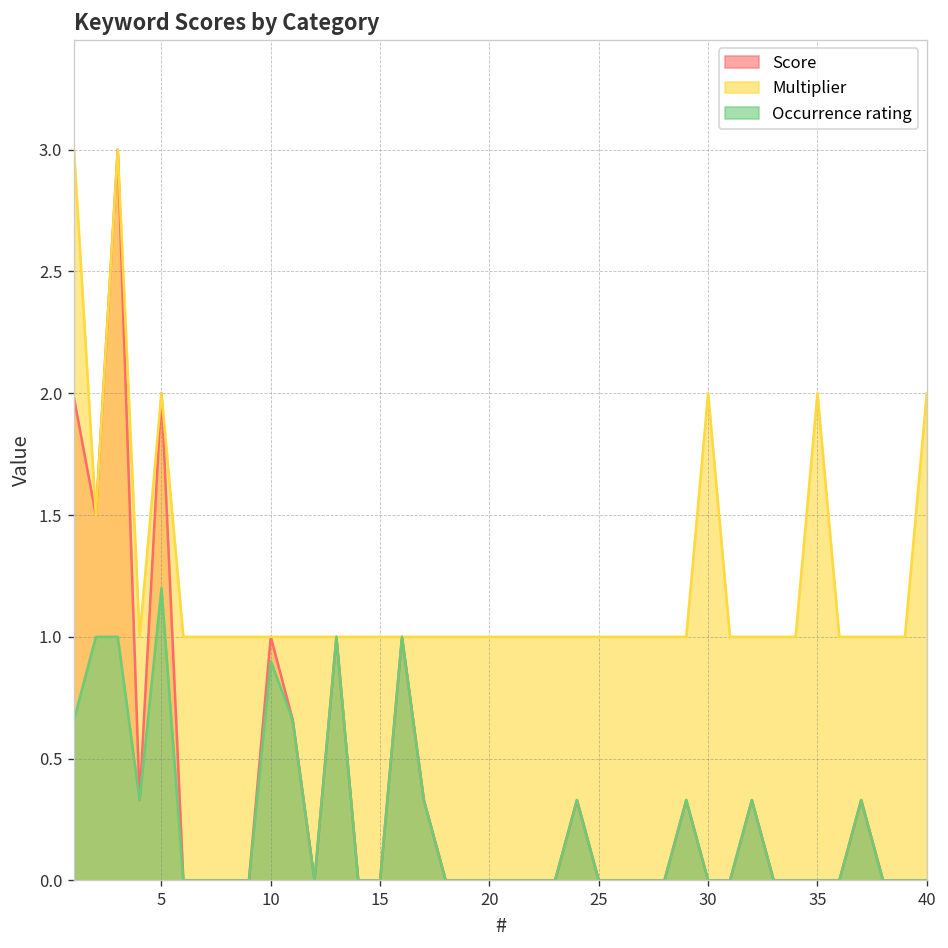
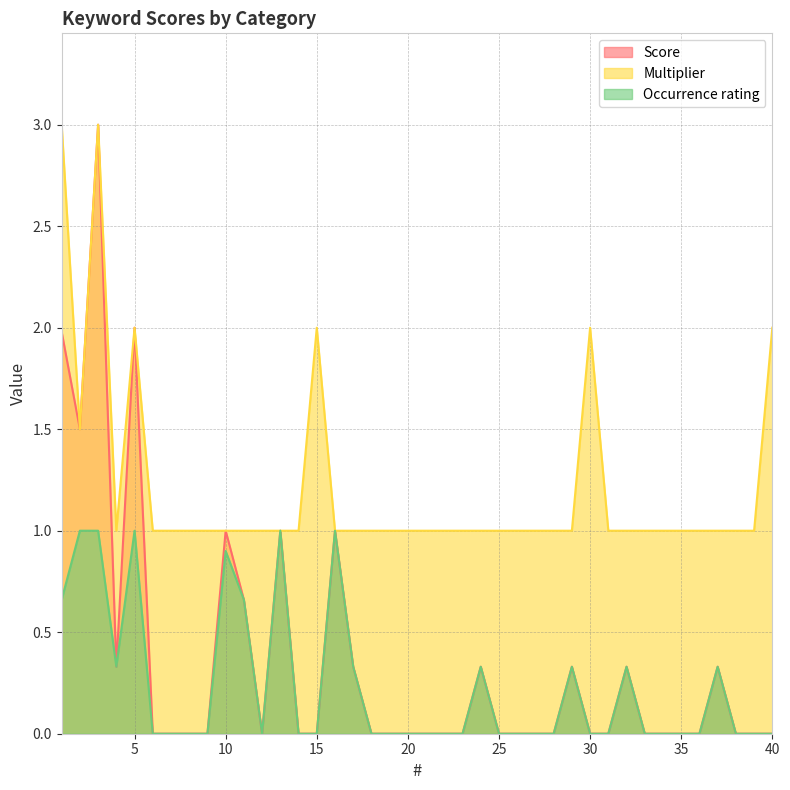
Occurrence rating, 5: 1.2 -> 1.0
Multiplier, 15: 1 -> 2
Multiplier, 35: 2 -> 1
